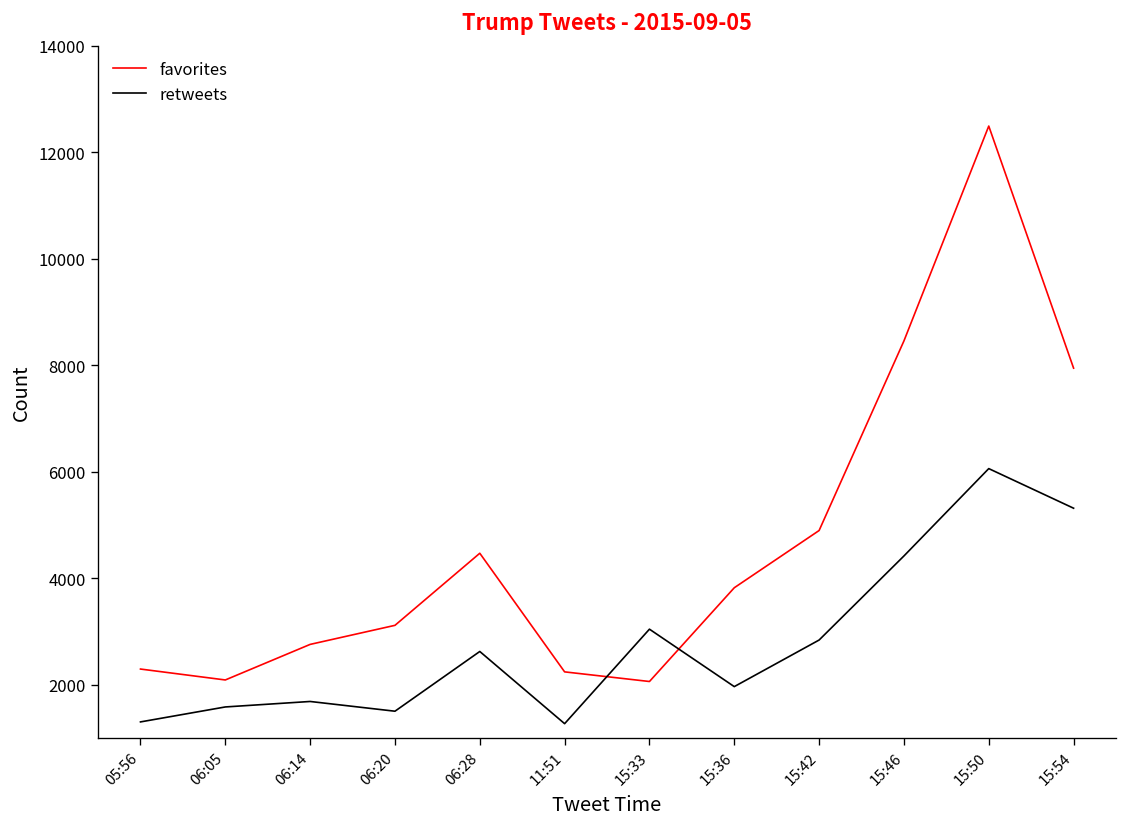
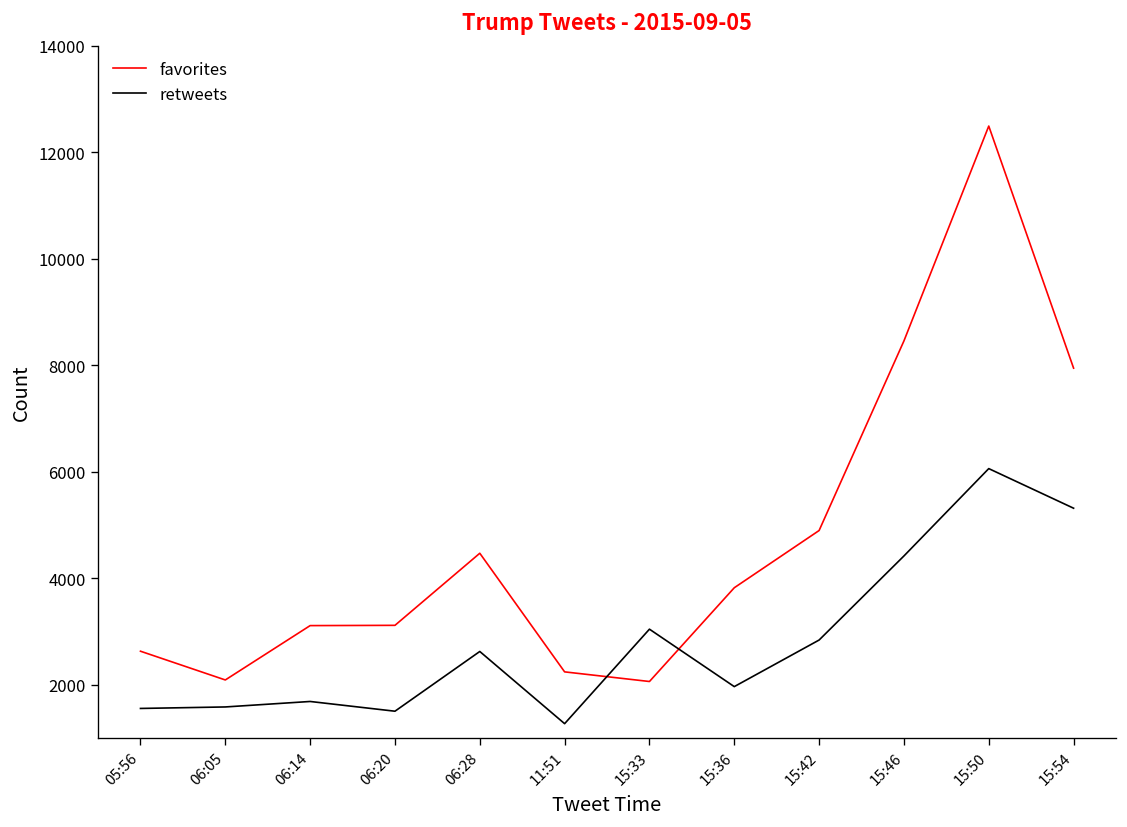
favorites, 05:56: 2300 -> 2600
retweets, 05:56: 1300 -> 1600
favorites, 06:14: 2800 -> 3100
